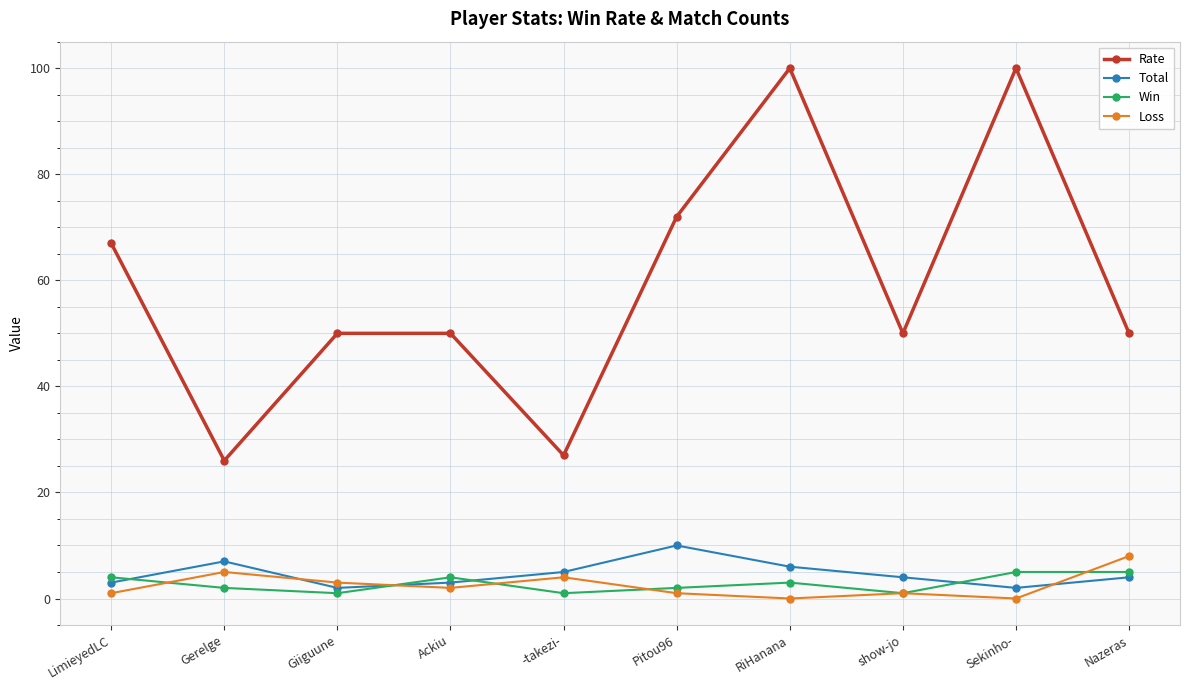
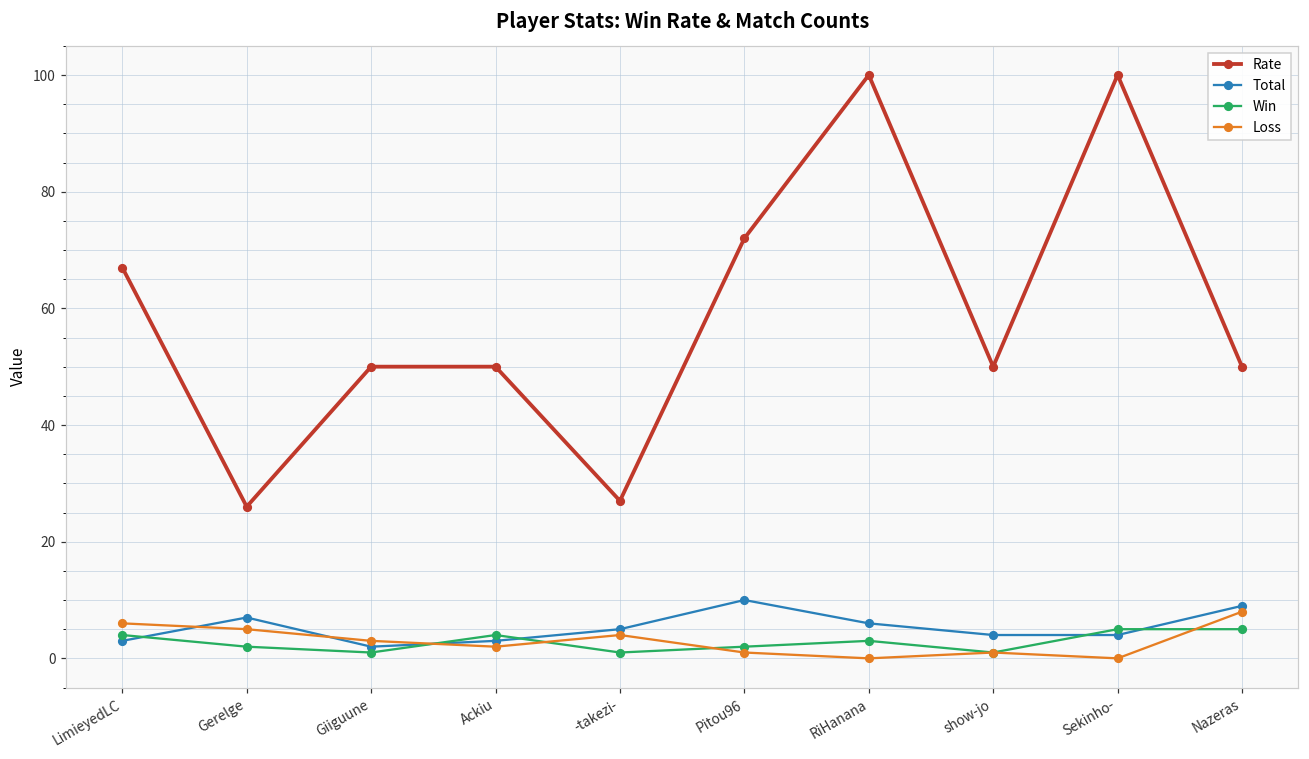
Loss, LimieyedLC: 1 -> 6
Total, Sekinho-: 2 -> 4
Total, Nazeras: 4 -> 9
